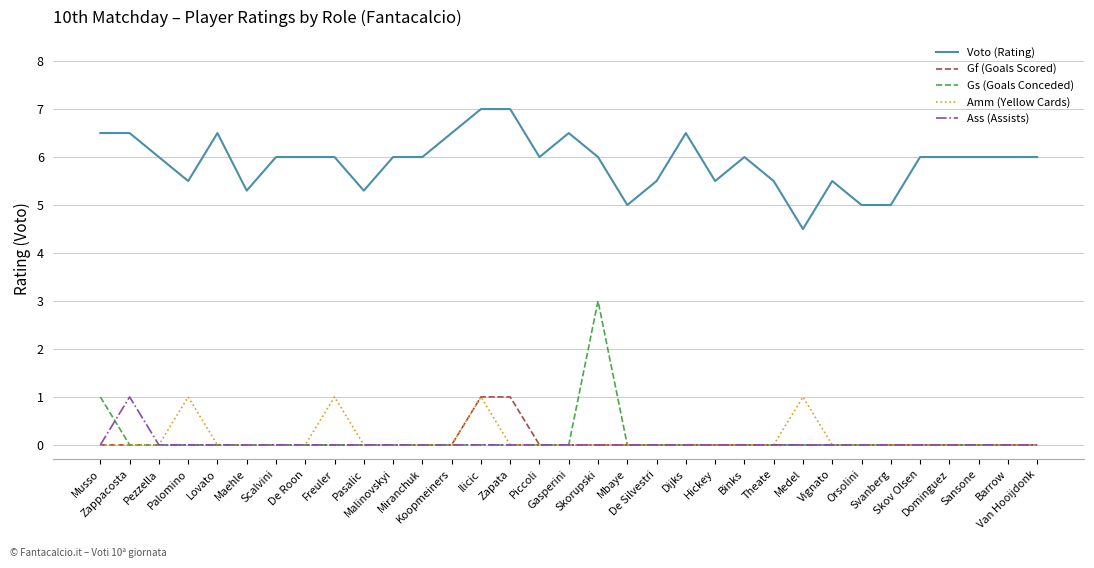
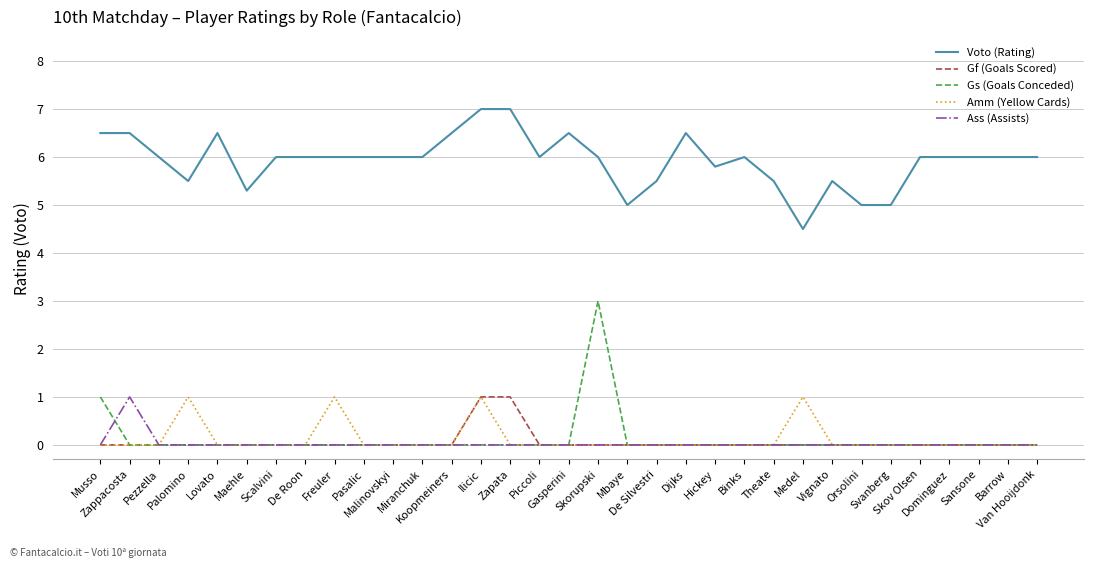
Voto (Rating), Pasalic: 5.3 -> 6.0
Voto (Rating), Hickey: 5.5 -> 5.8
